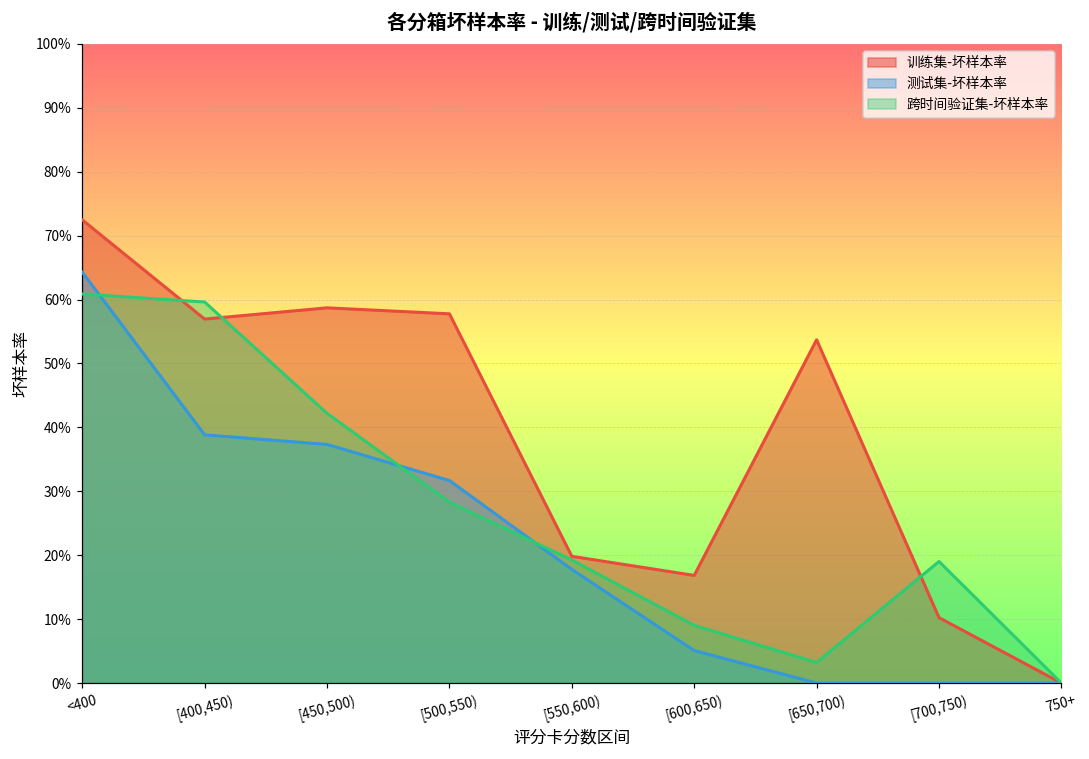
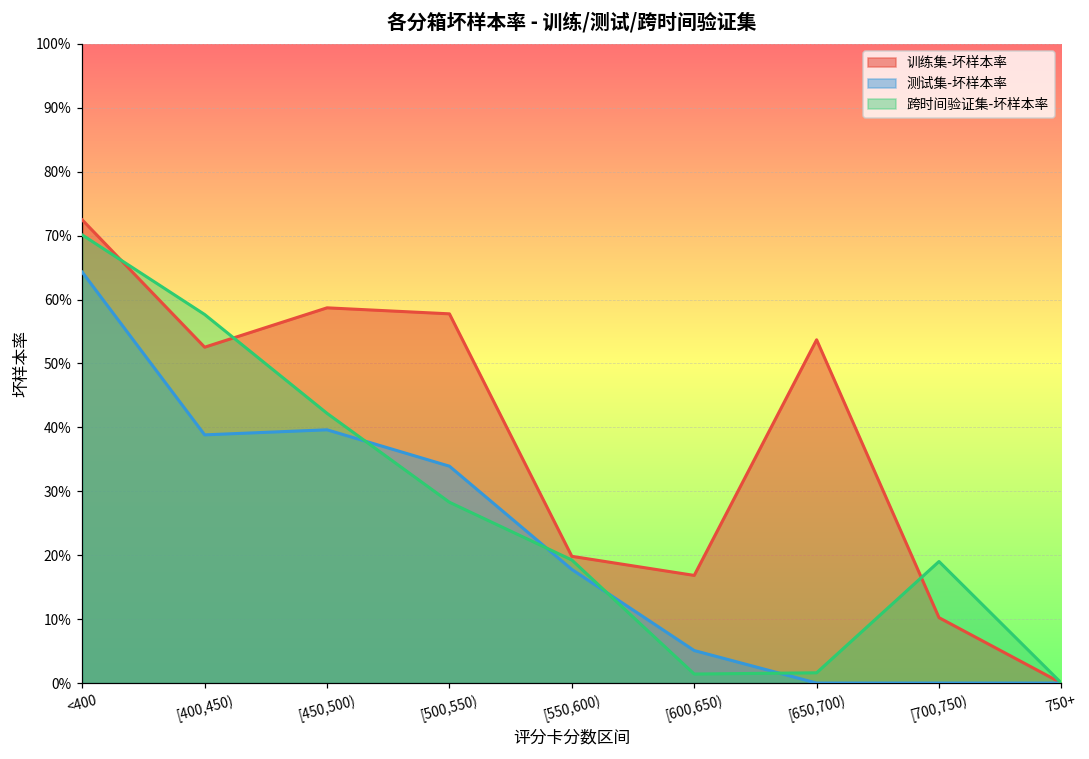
跨时间验证集-坏样本率, <400: 61% -> 70%
训练集-坏样本率, [400,450): 57% -> 53%
跨时间验证集-坏样本率, [400,450): 60% -> 58%
测试集-坏样本率, [450,500): 37% -> 40%
测试集-坏样本率, [500,550): 32% -> 34%
跨时间验证集-坏样本率, [600,650): 9% -> 1%
跨时间验证集-坏样本率, [650,700): 3% -> 2%
